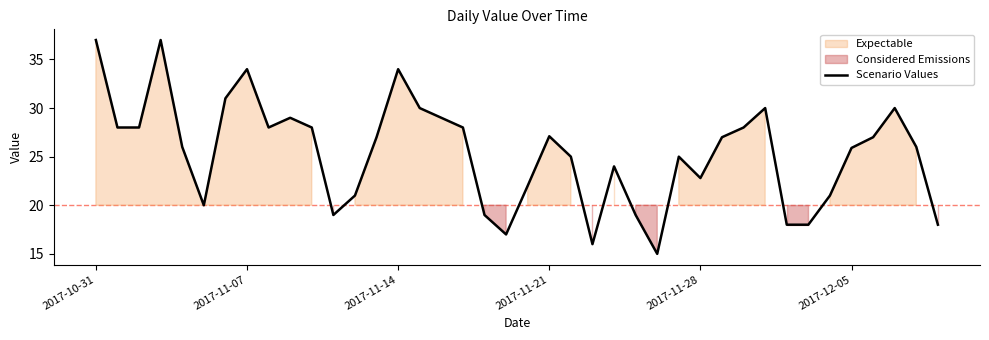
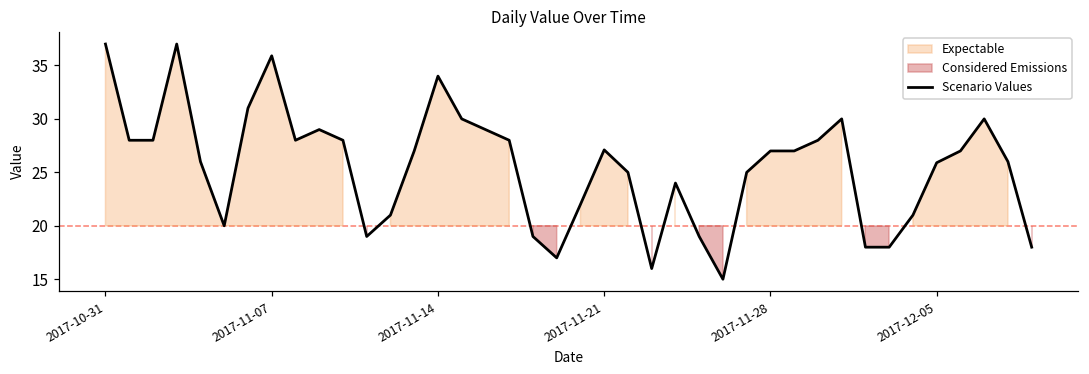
2017-11-07: 34 -> 36
2017-11-28: 23 -> 27
